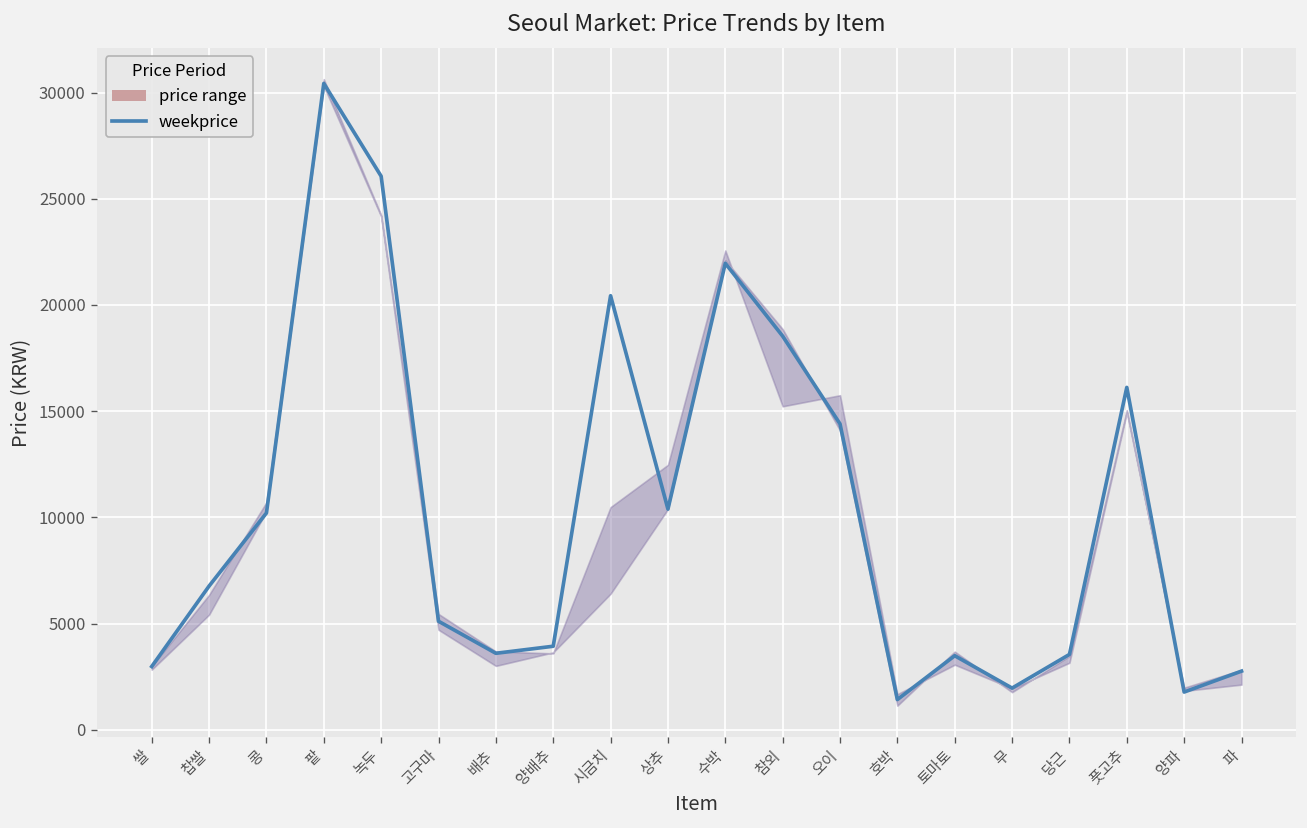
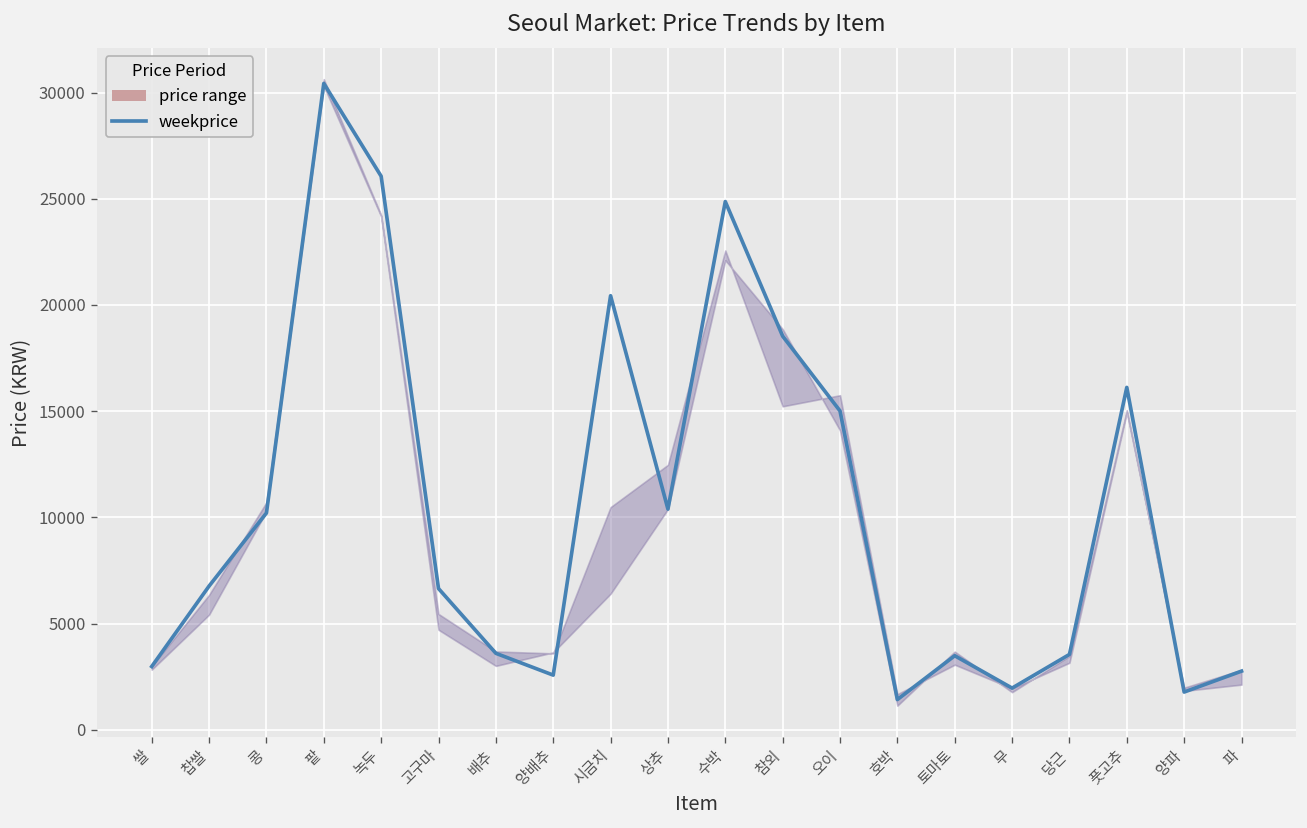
weekprice, 고구마: 5100 -> 6600
weekprice, 양배추: 3900 -> 2600
weekprice, 수박: 22000 -> 24900
weekprice, 오이: 14400 -> 15000
